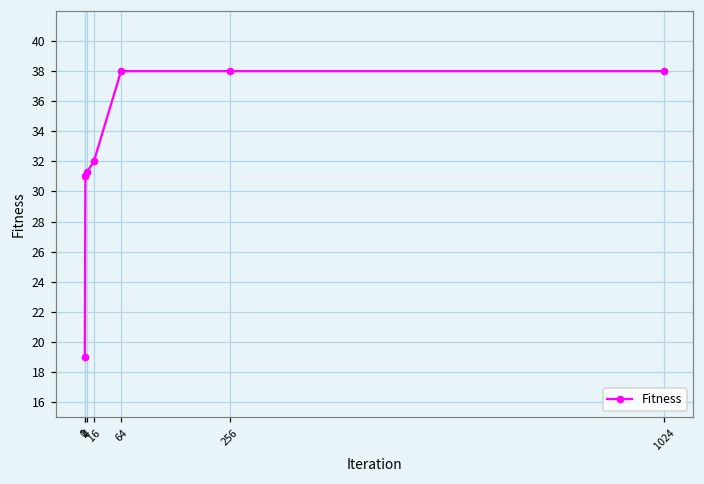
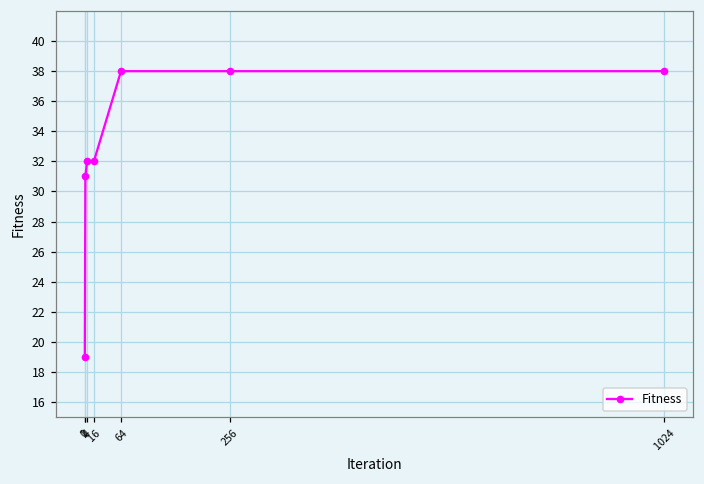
4: 31.3 -> 32.0
